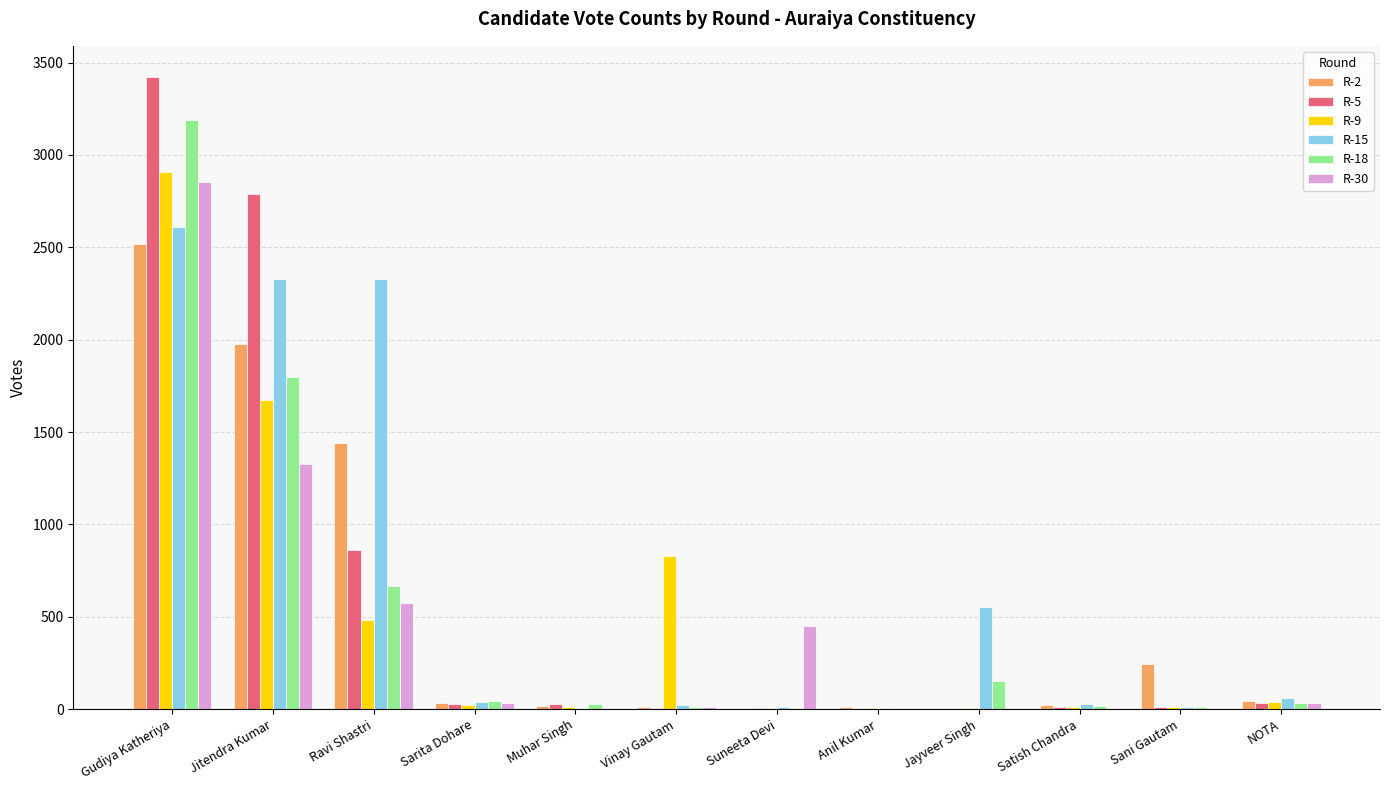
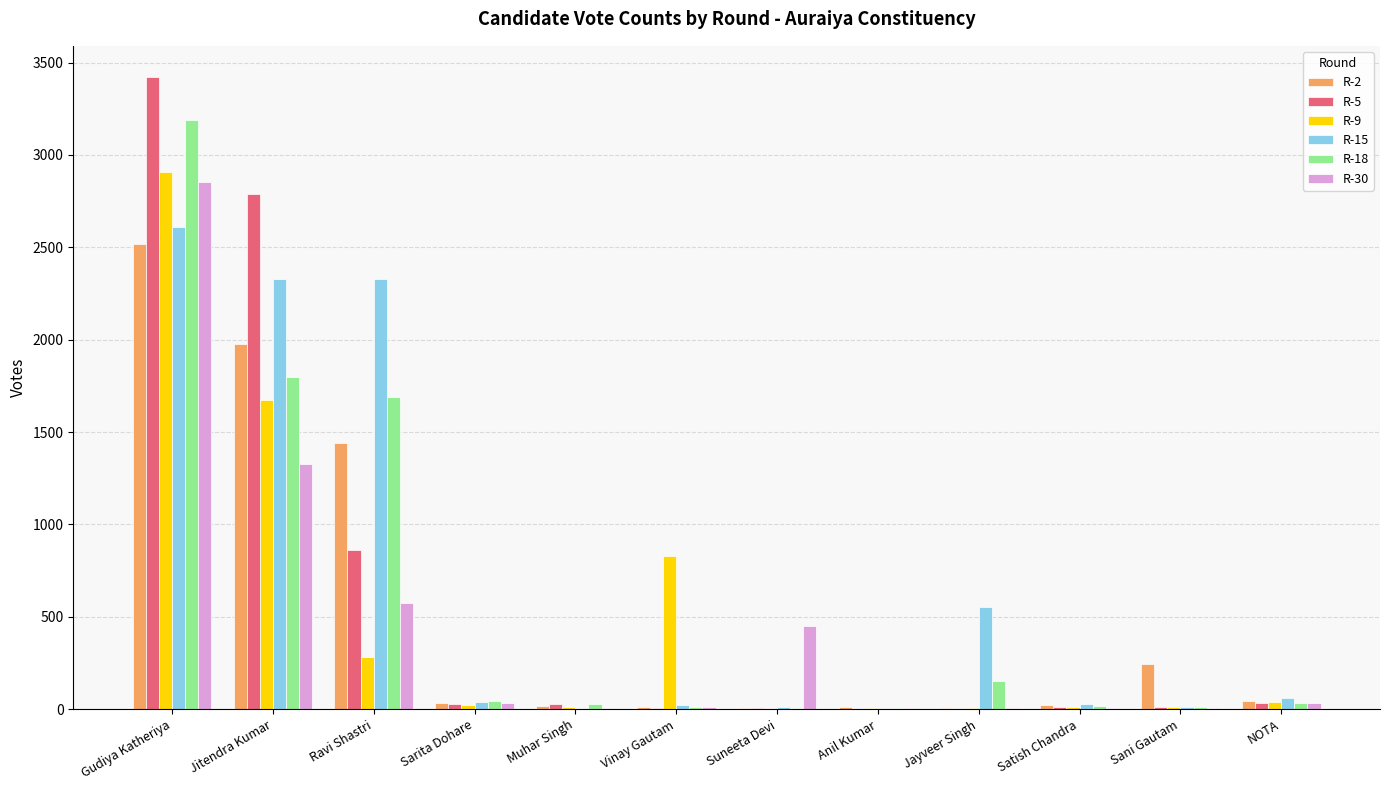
R-9, Ravi Shastri: 480 -> 280
R-18, Ravi Shastri: 670 -> 1690
